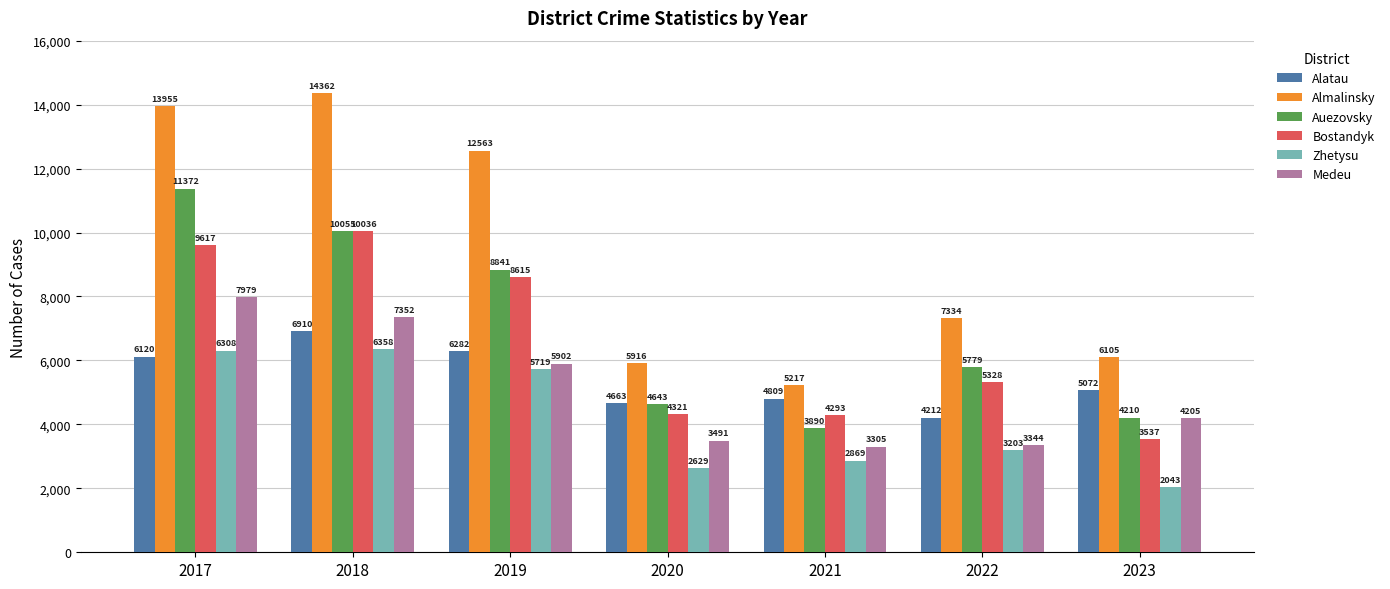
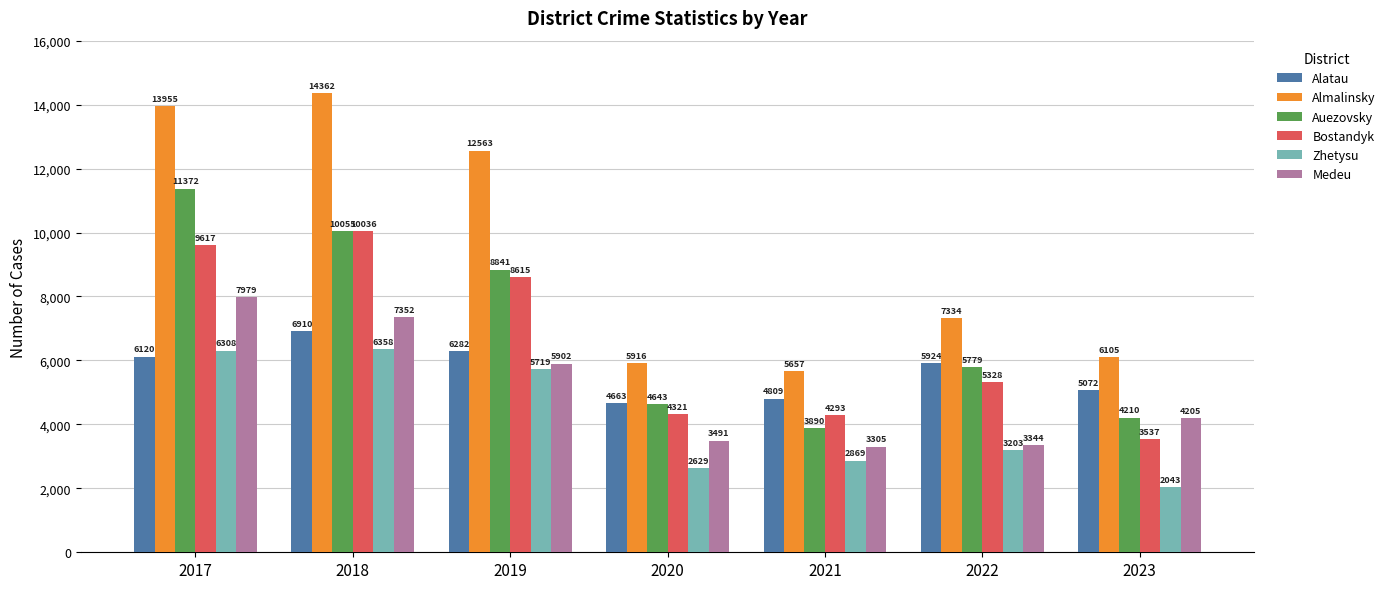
Almalinsky, 2021: 5217 -> 5657
Alatau, 2022: 4212 -> 5924
